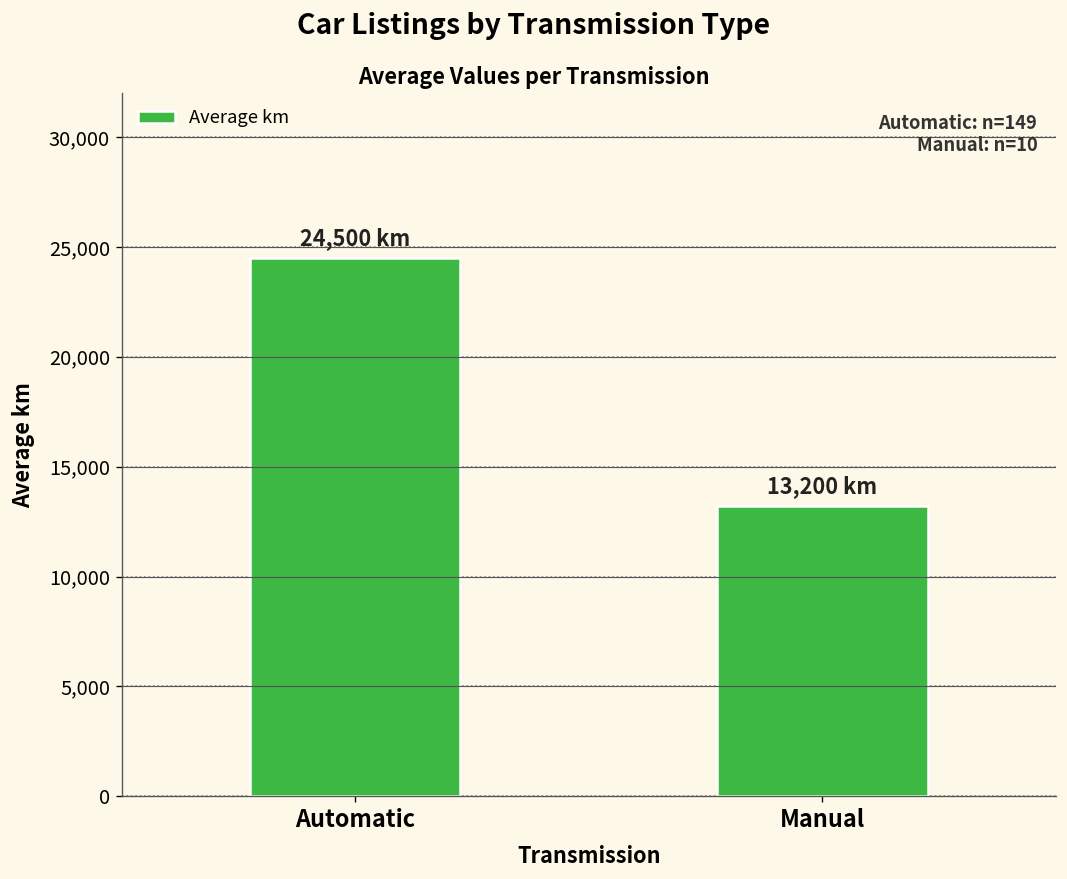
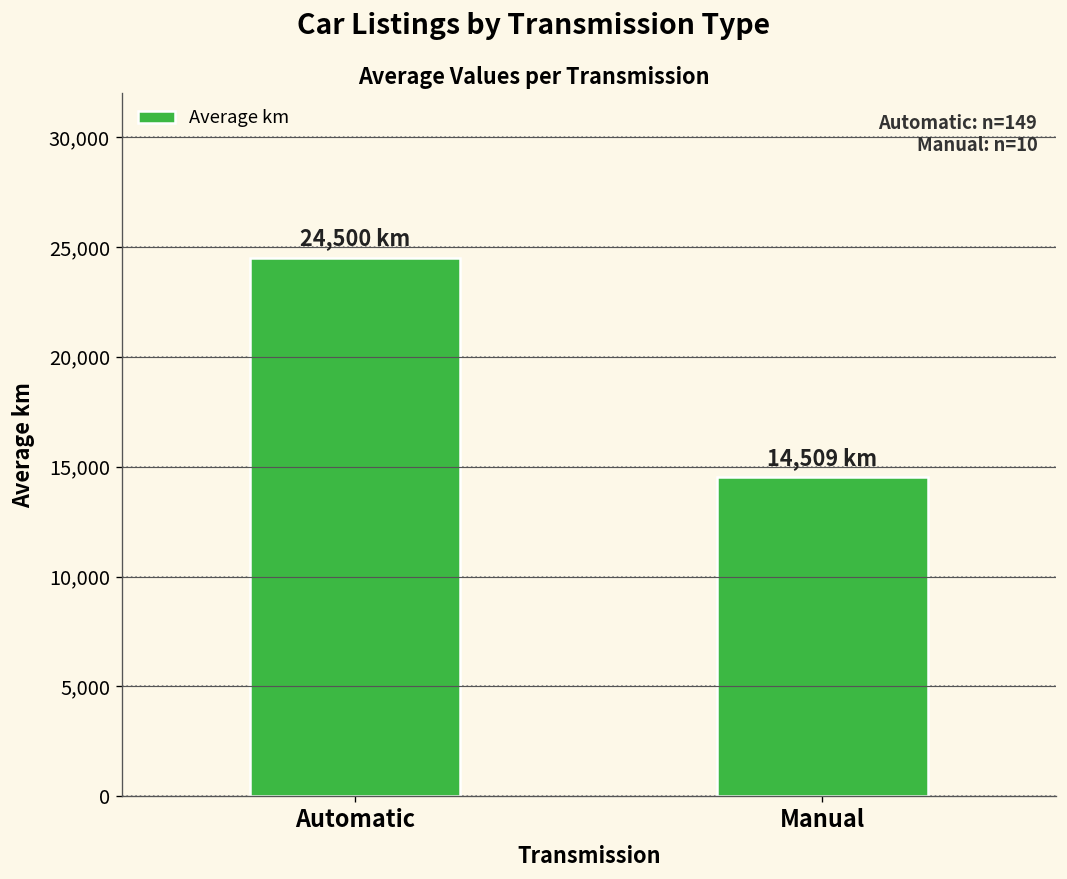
Manual: 13,200 -> 14,509
